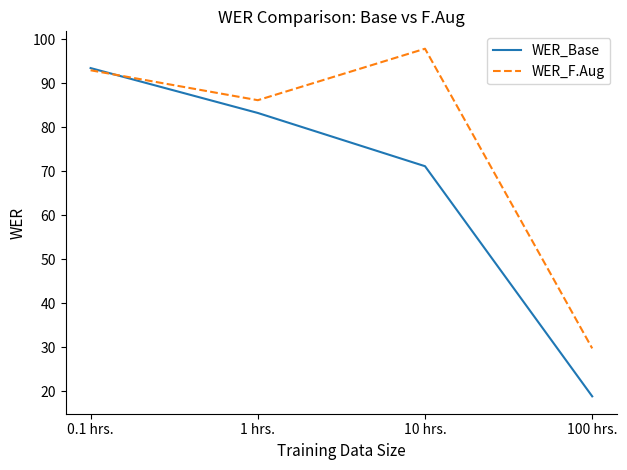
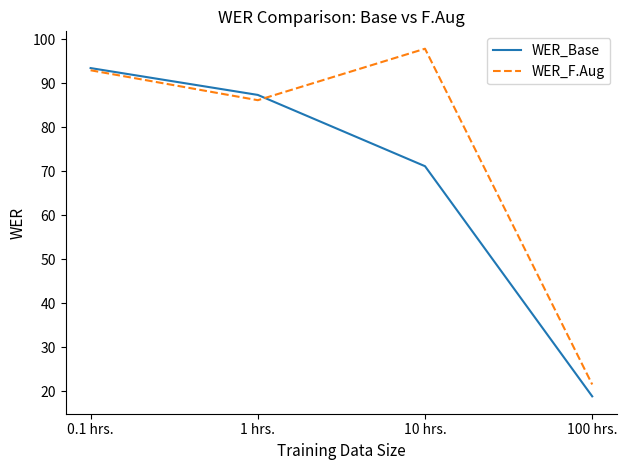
WER_Base, 1 hrs.: 83 -> 87
WER_F.Aug, 100 hrs.: 30 -> 22
